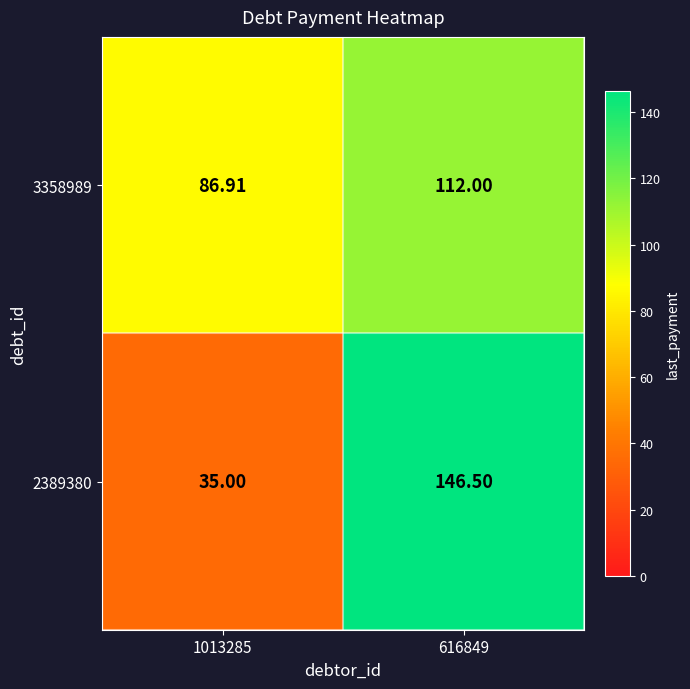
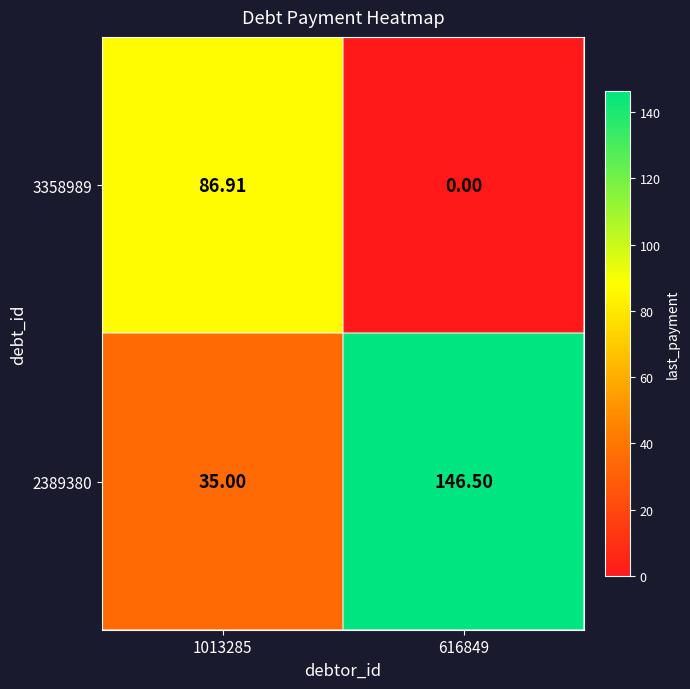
3358989, 616849: 112.00 -> 0.00
